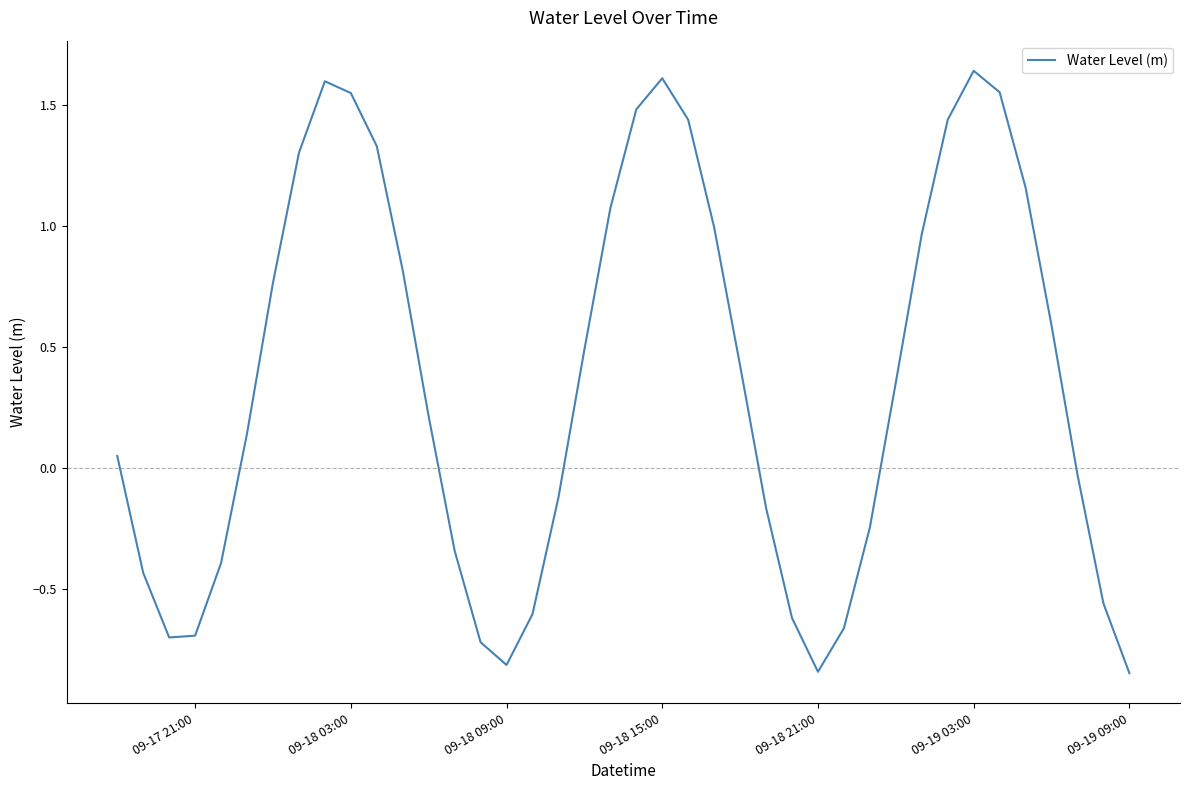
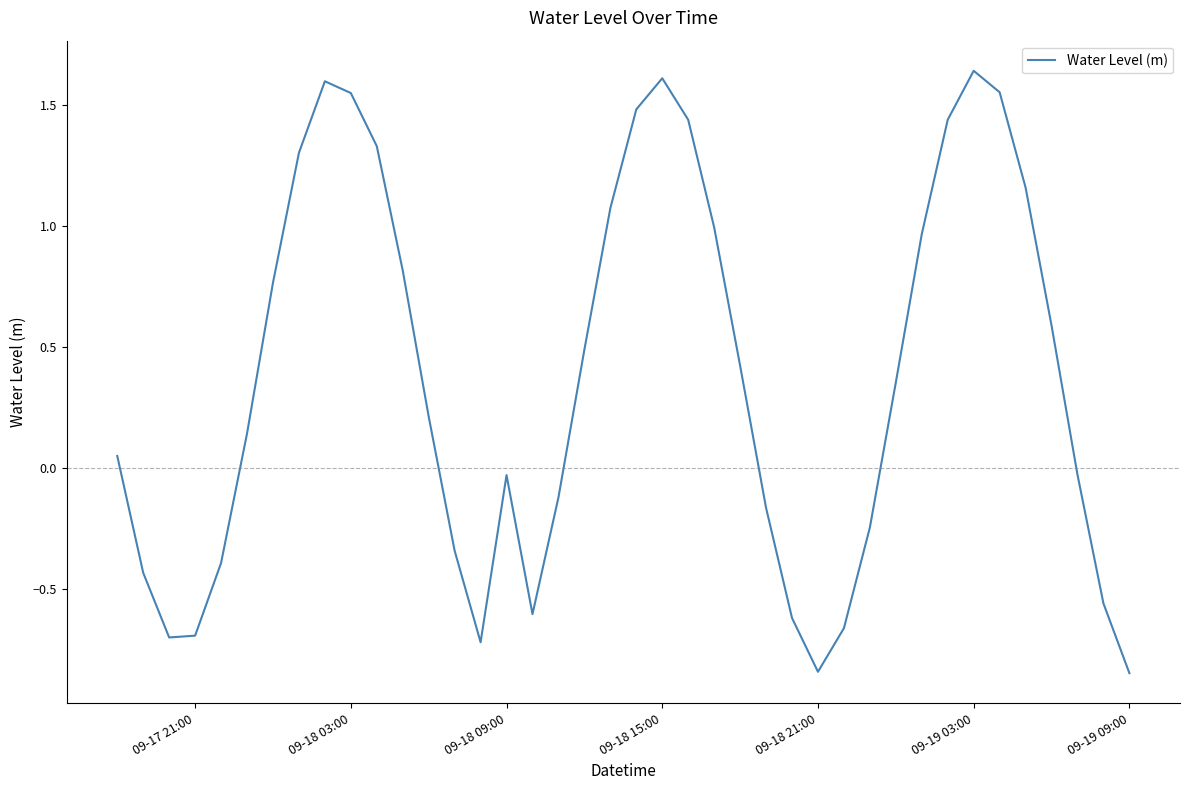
09-18 09:00: -0.81 -> -0.03
